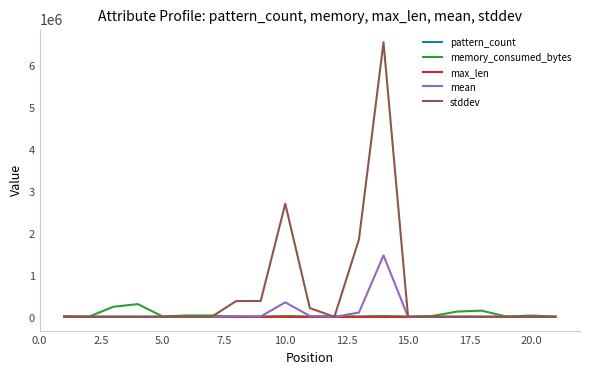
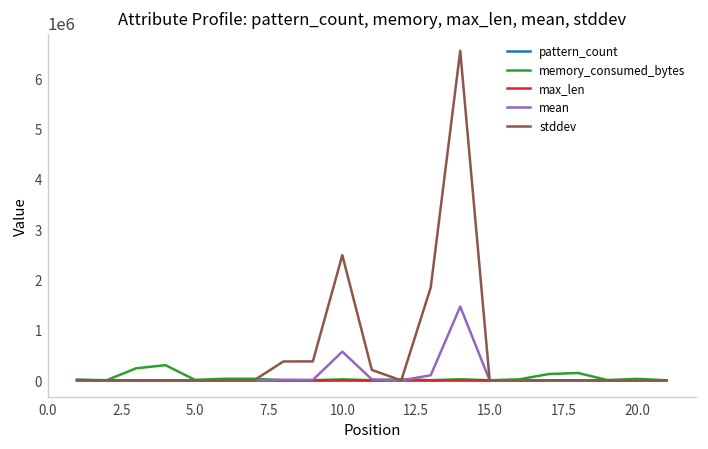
mean, 10.0: 300000 -> 600000
stddev, 10.0: 2700000 -> 2500000
